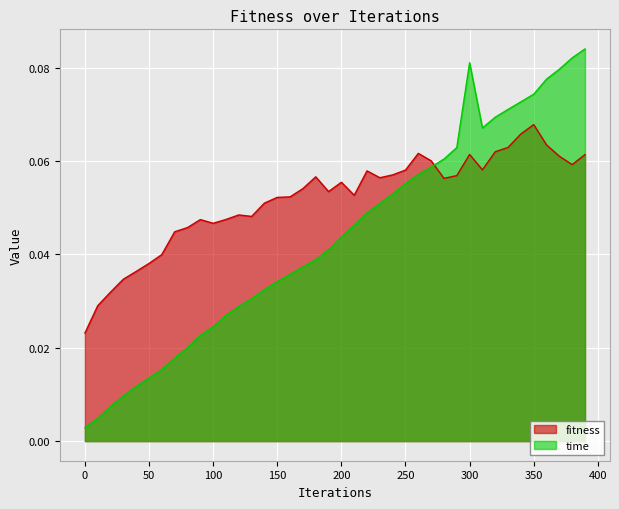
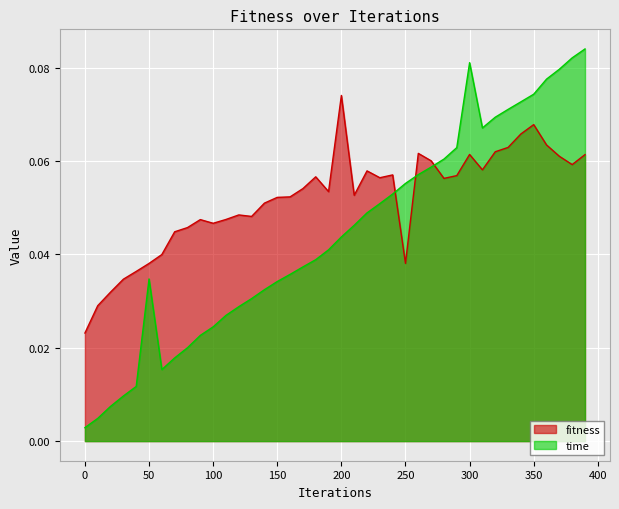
time, 50: 0.014 -> 0.035
fitness, 200: 0.055 -> 0.074
fitness, 250: 0.058 -> 0.038
